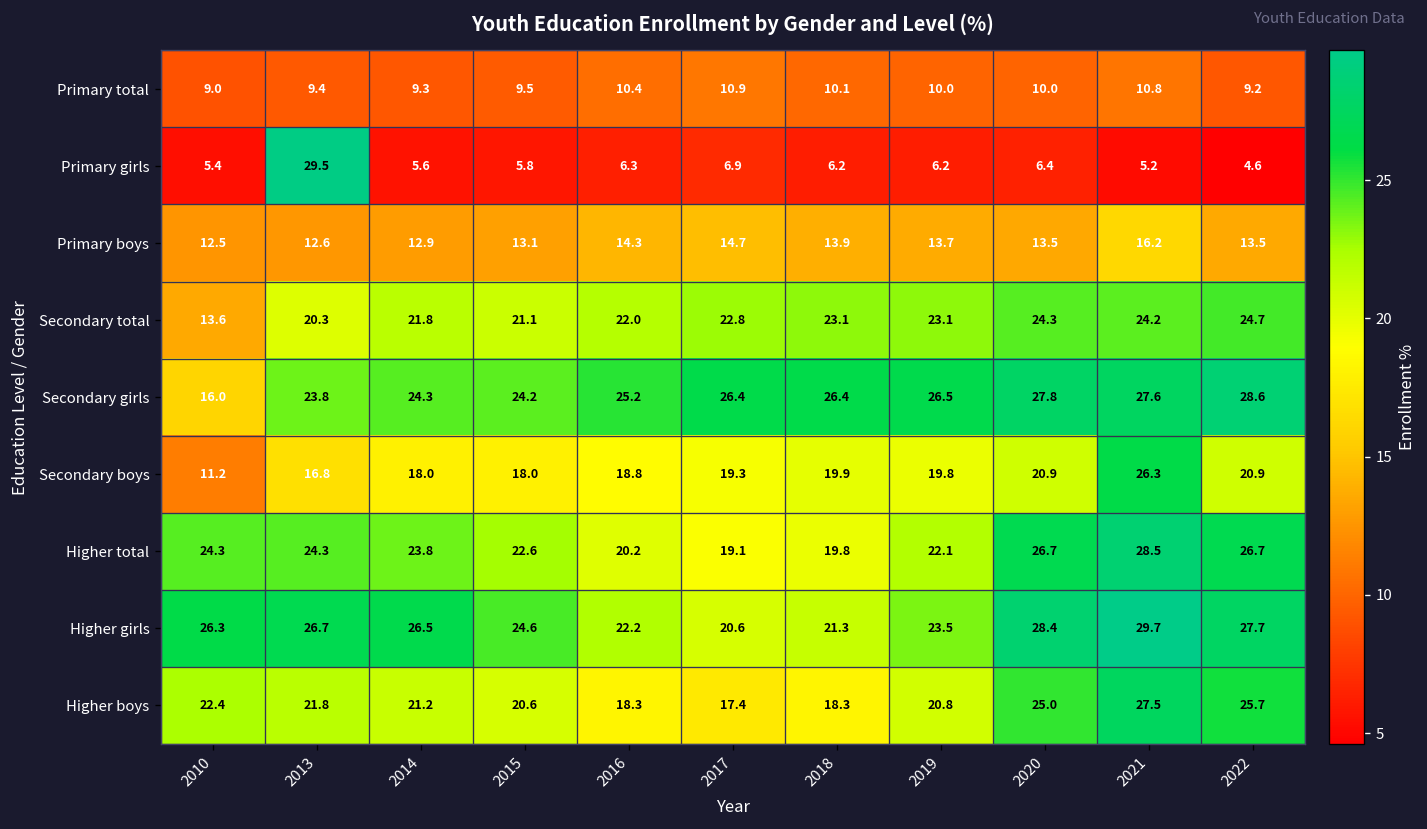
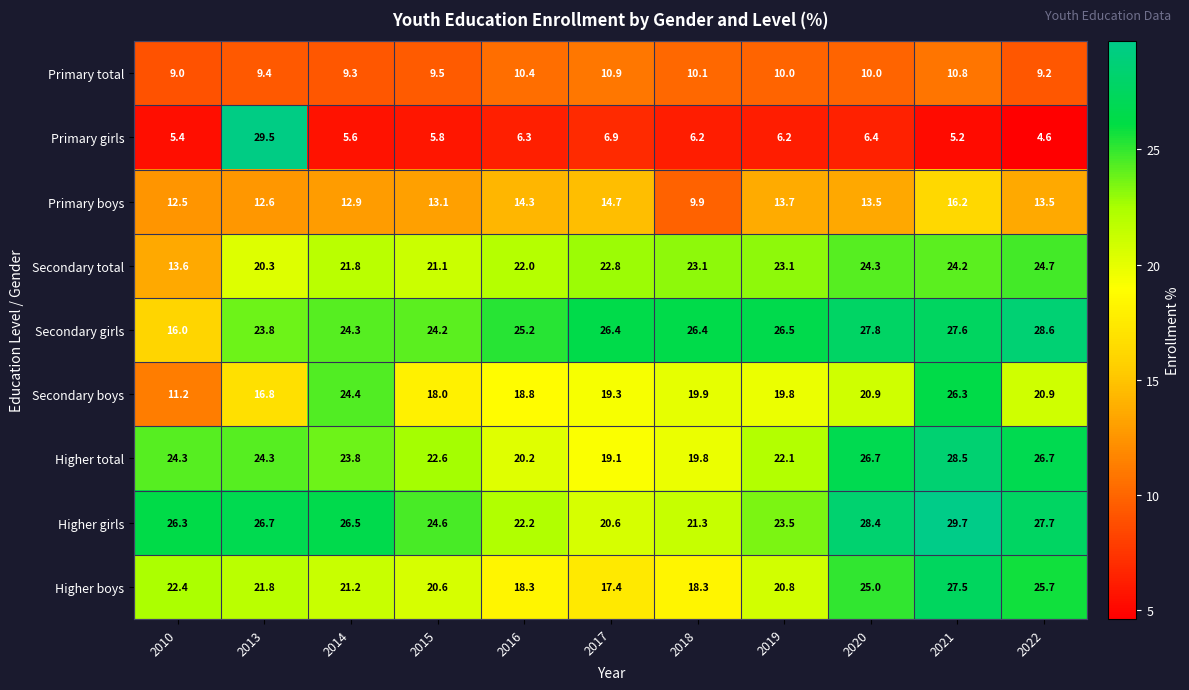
Primary boys, 2018: 13.9 -> 9.9
Secondary boys, 2014: 18.0 -> 24.4
